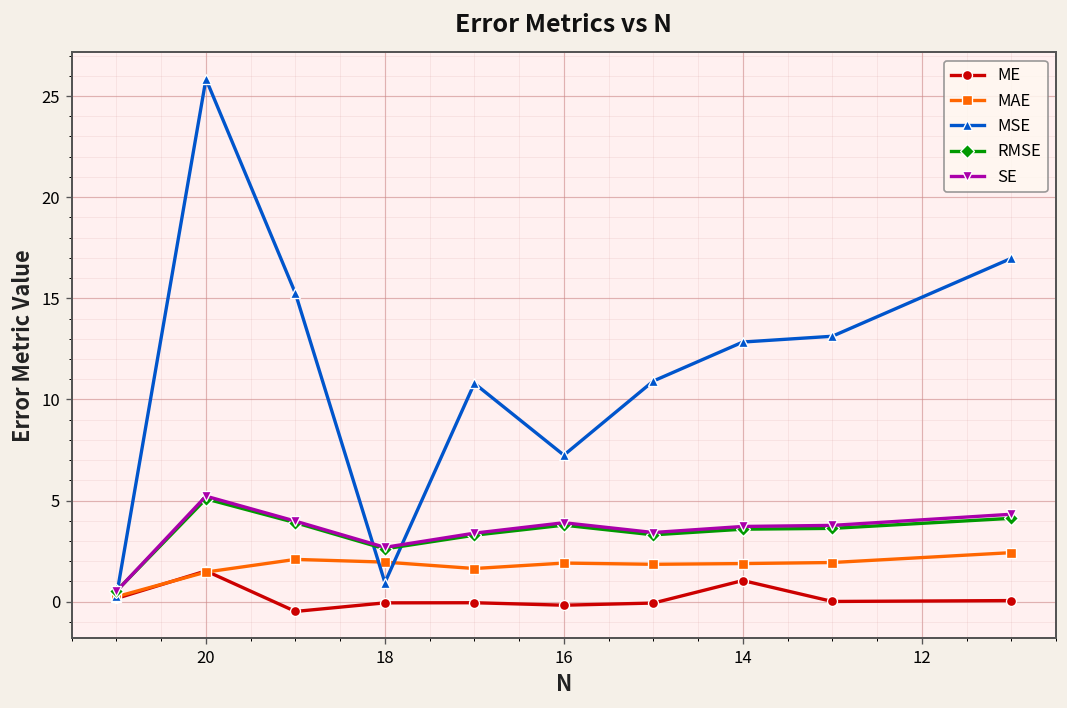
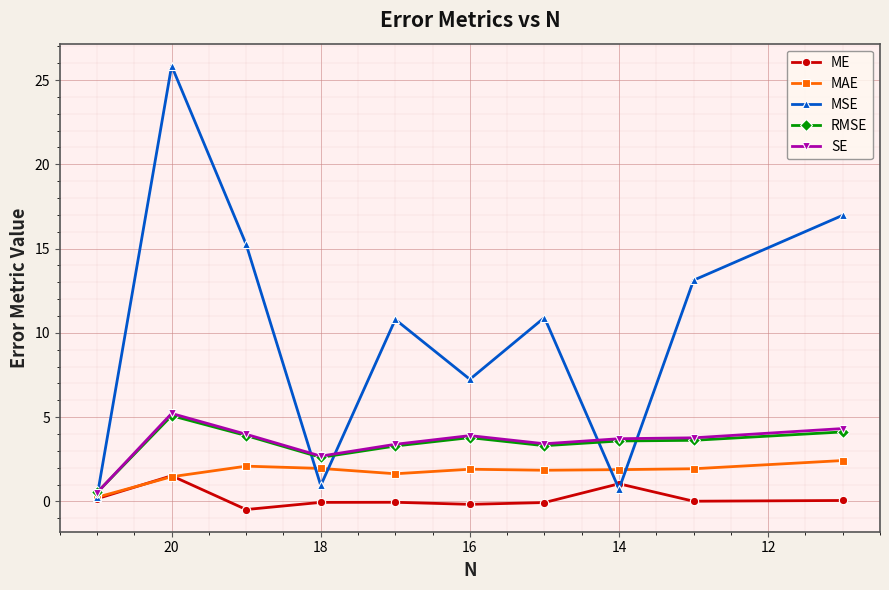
MSE, 14: 12.8 -> 0.7
